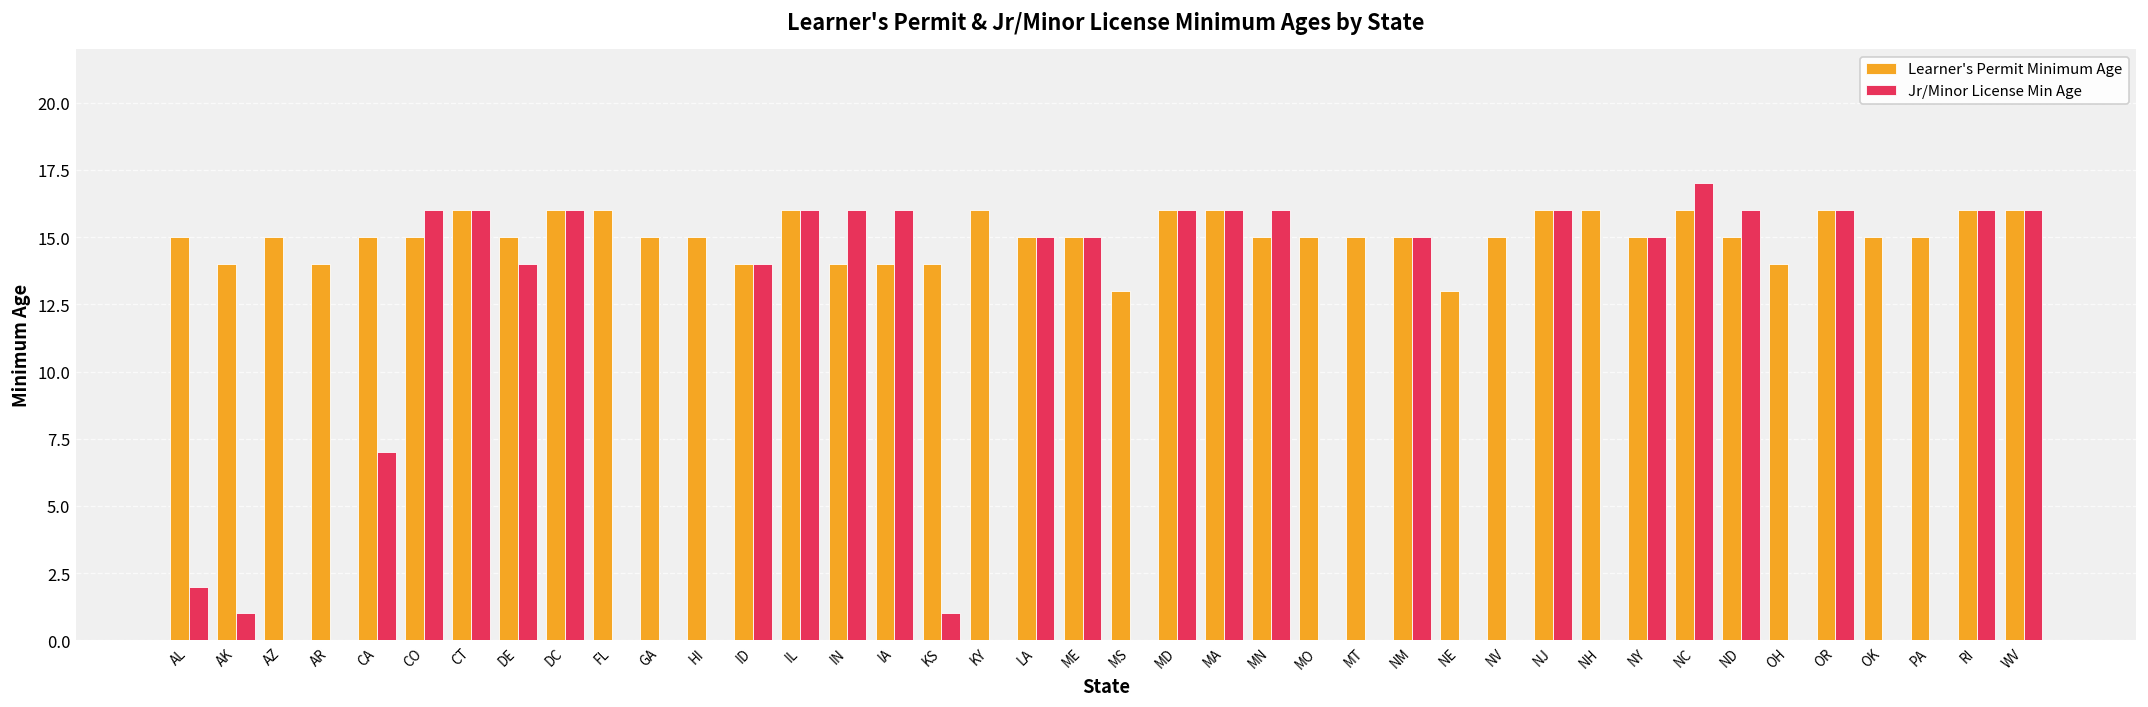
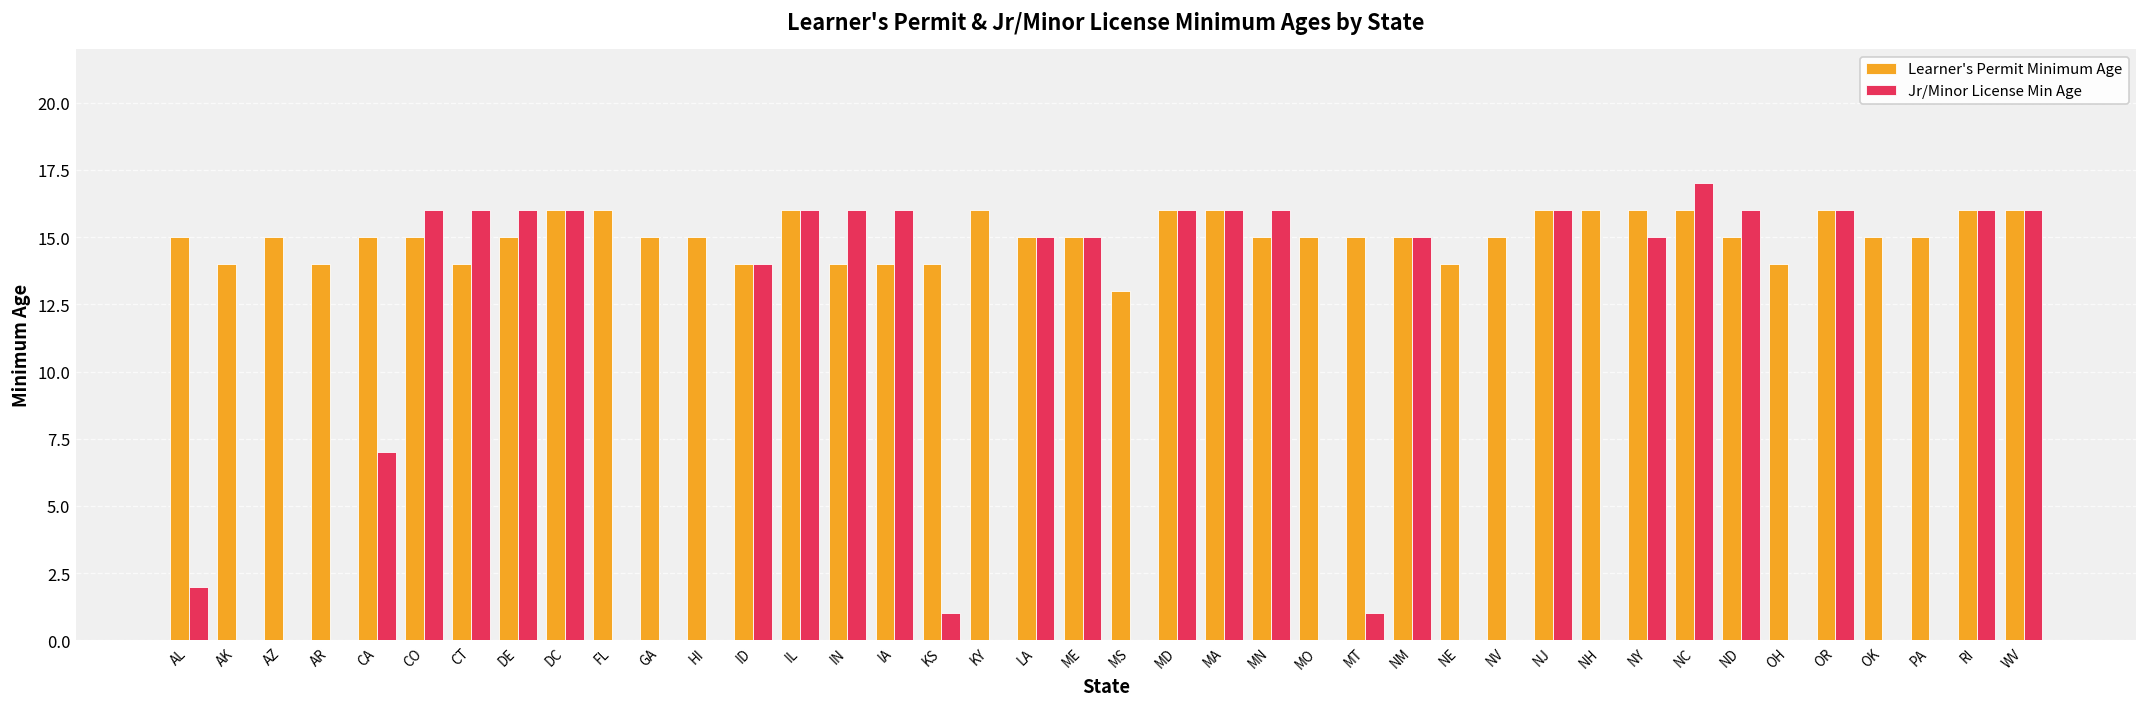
Jr/Minor License Min Age, AK: 1 -> 0
Learner's Permit Minimum Age, CT: 16 -> 14
Jr/Minor License Min Age, DE: 14 -> 16
Jr/Minor License Min Age, MT: 0 -> 1
Learner's Permit Minimum Age, NE: 13 -> 14
Learner's Permit Minimum Age, NY: 15 -> 16
